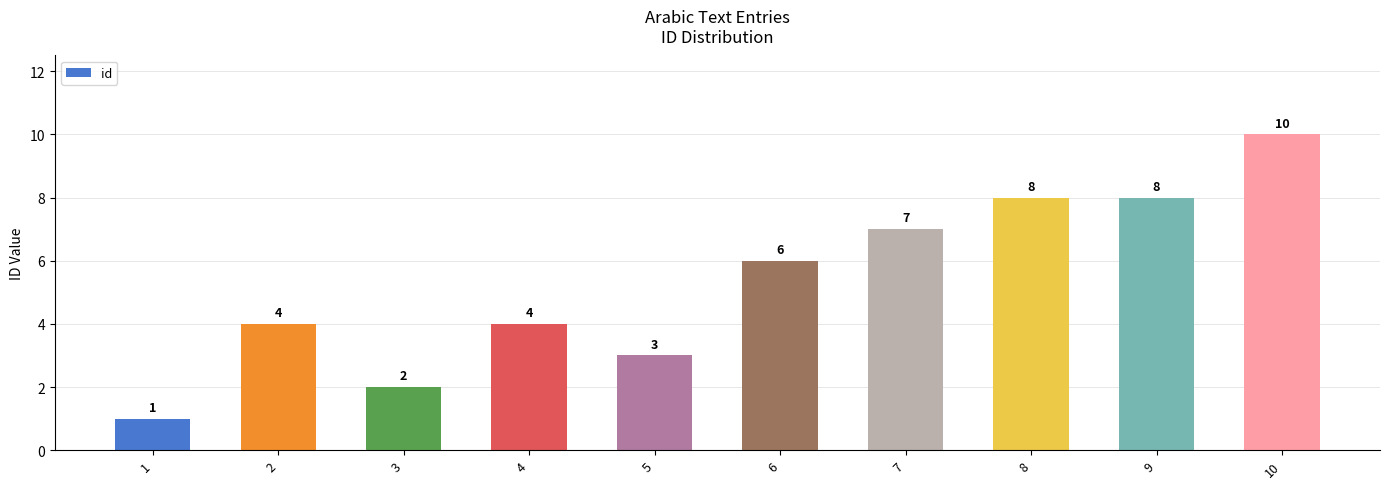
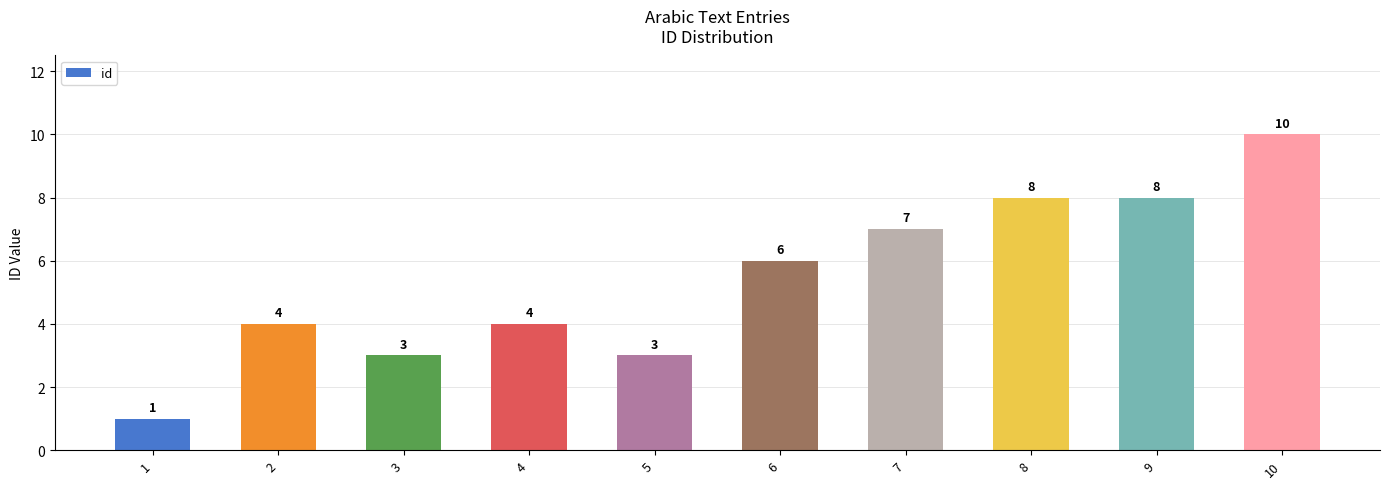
3: 2 -> 3
